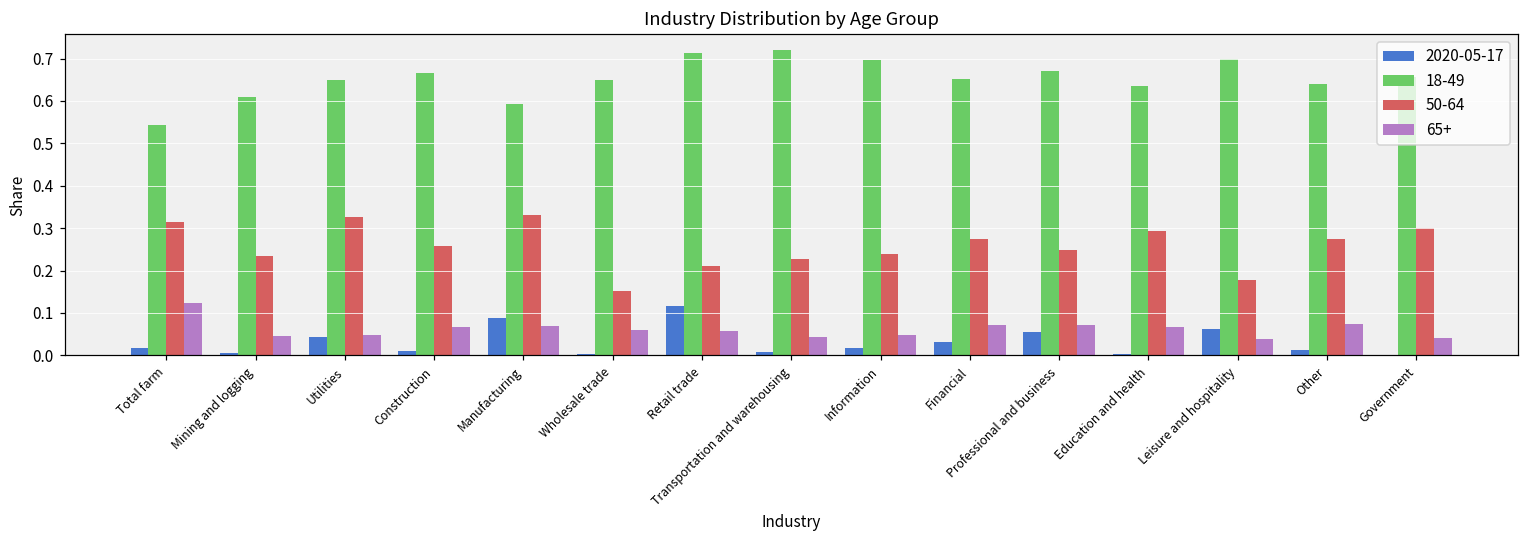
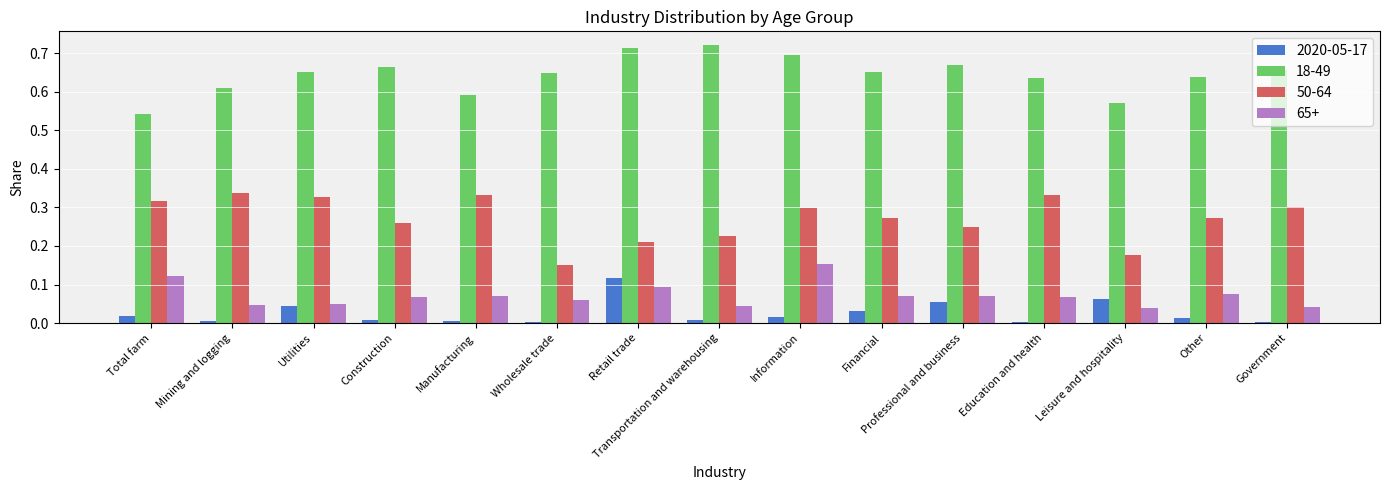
50-64, Mining and logging: 0.23 -> 0.34
2020-05-17, Manufacturing: 0.09 -> 0.01
65+, Retail trade: 0.06 -> 0.09
50-64, Information: 0.24 -> 0.30
65+, Information: 0.05 -> 0.15
50-64, Education and health: 0.29 -> 0.33
18-49, Leisure and hospitality: 0.70 -> 0.57
